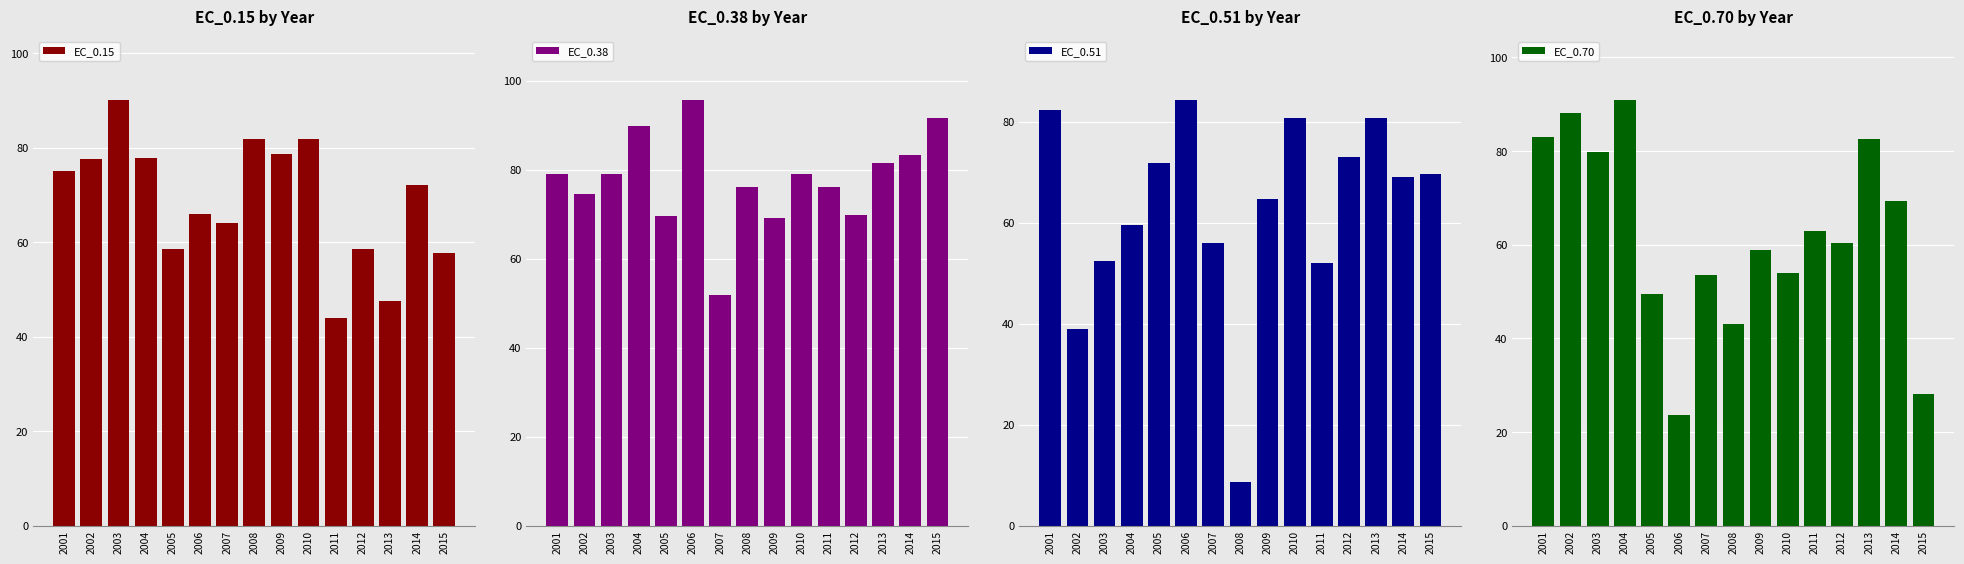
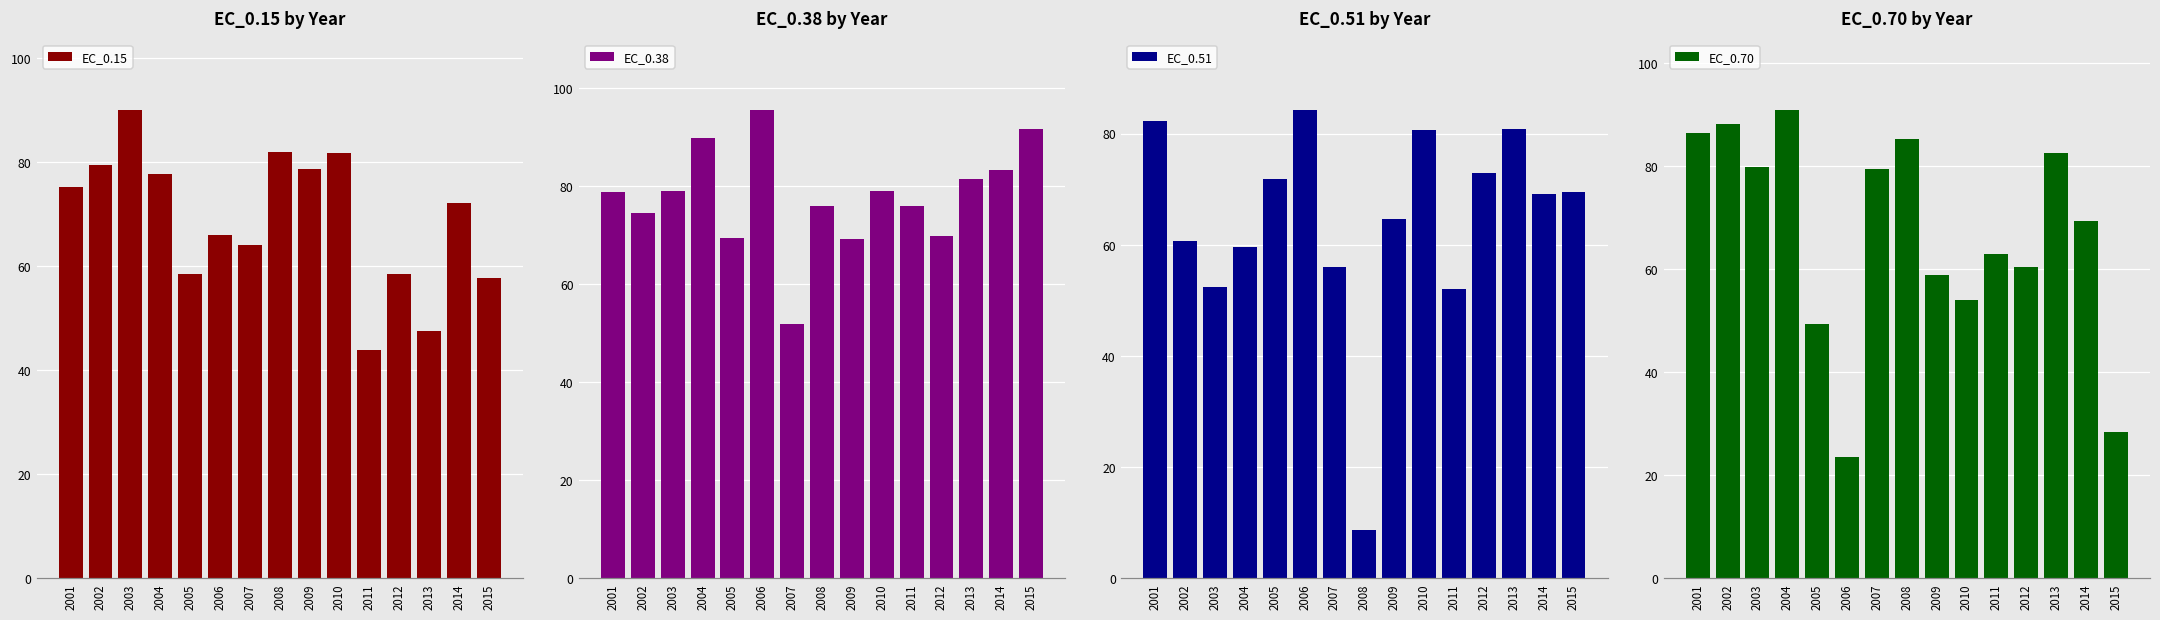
EC_0.15 by Year, 2002: 78 -> 79
EC_0.51 by Year, 2002: 39 -> 61
EC_0.70 by Year, 2001: 83 -> 86
EC_0.70 by Year, 2007: 54 -> 79
EC_0.70 by Year, 2008: 43 -> 85
